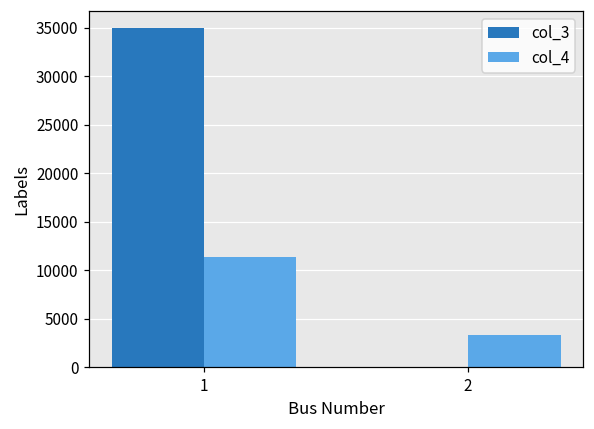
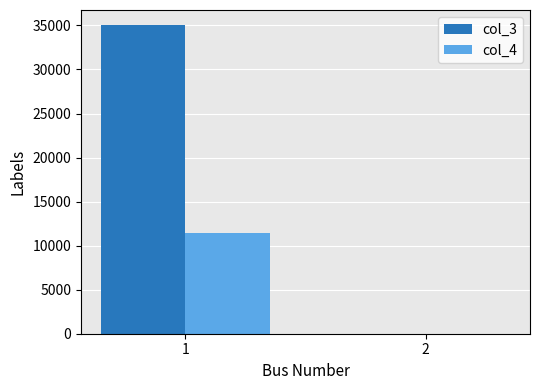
col_4, 2: 3000 -> 0
